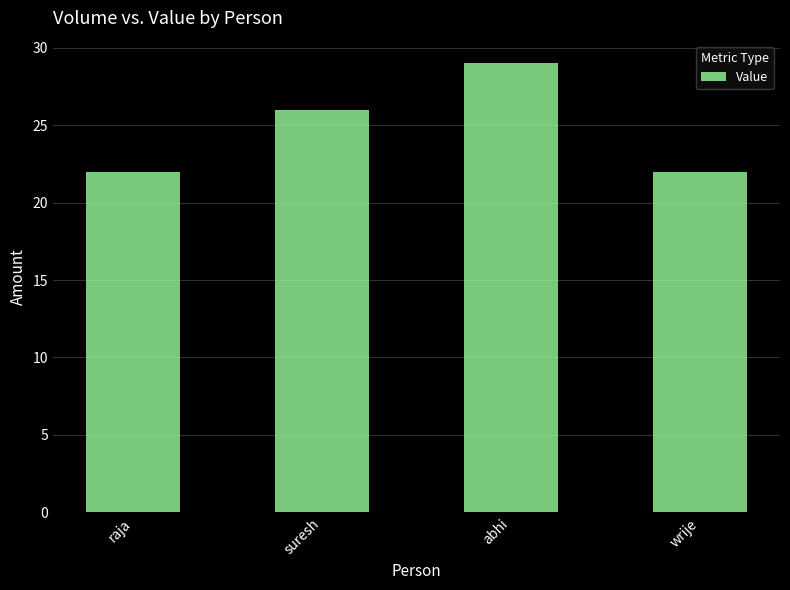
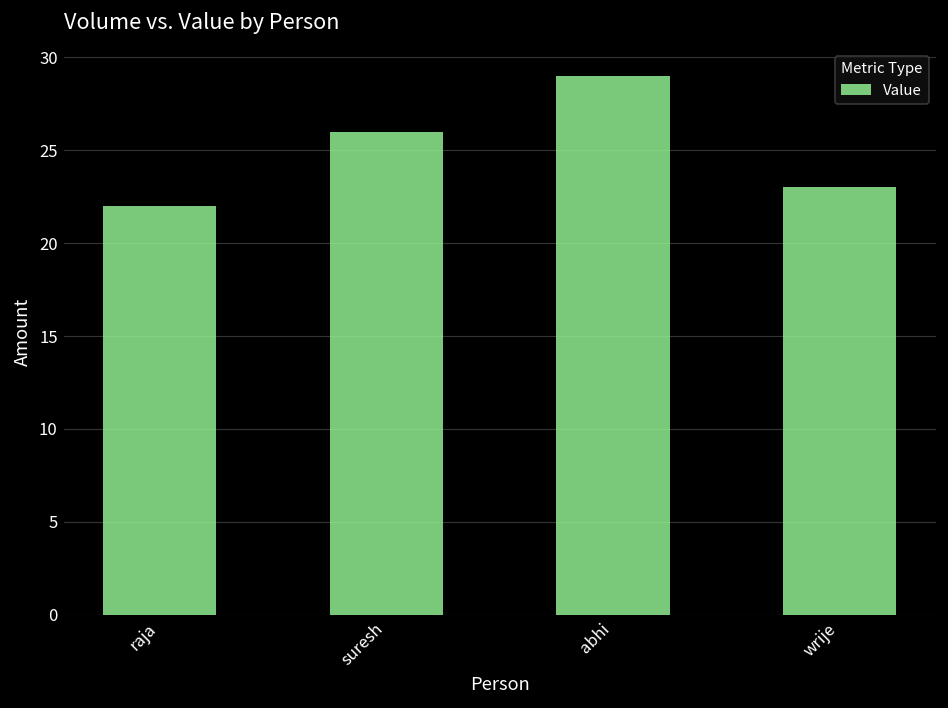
wrije: 22 -> 23
